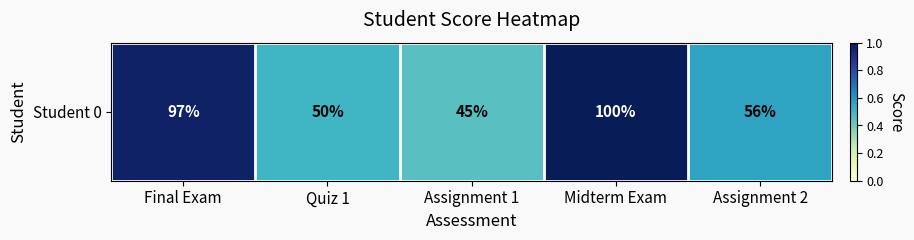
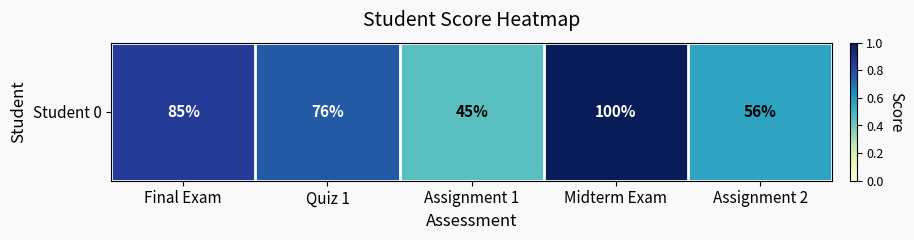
Student 0, Final Exam: 97% -> 85%
Student 0, Quiz 1: 50% -> 76%
